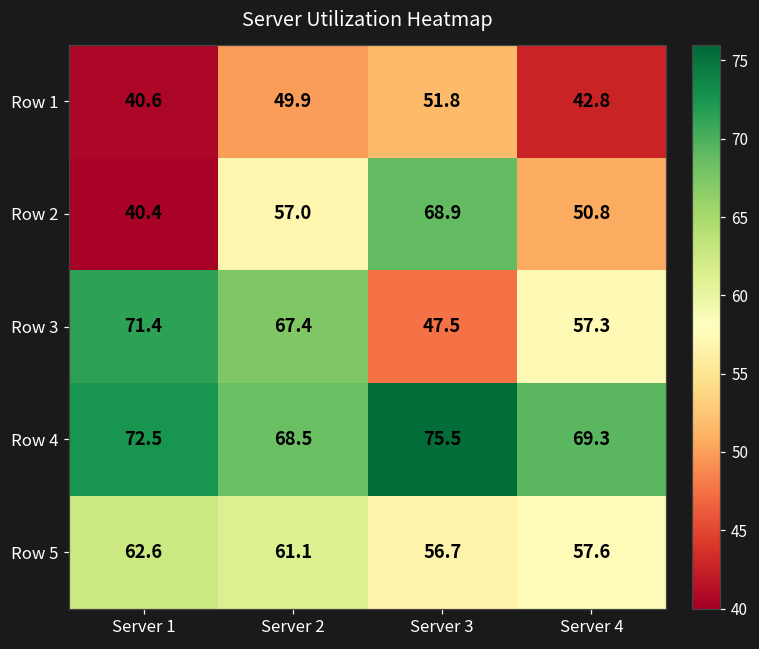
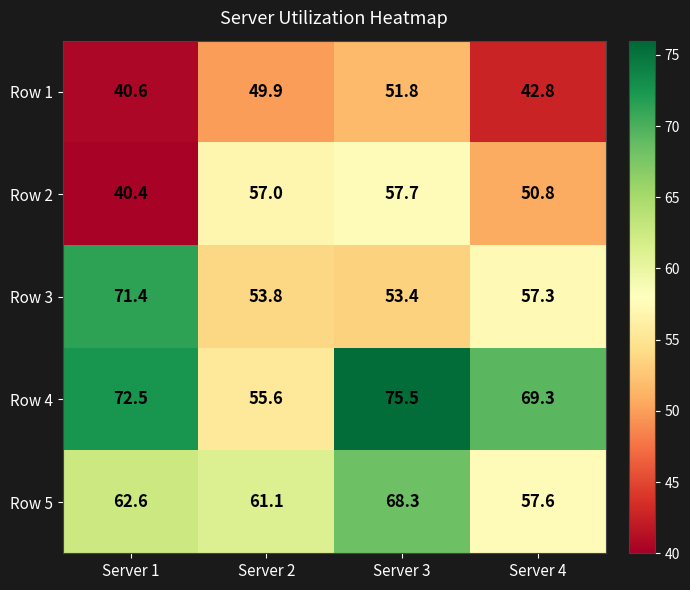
Row 2, Server 3: 68.9 -> 57.7
Row 3, Server 2: 67.4 -> 53.8
Row 3, Server 3: 47.5 -> 53.4
Row 4, Server 2: 68.5 -> 55.6
Row 5, Server 3: 56.7 -> 68.3
